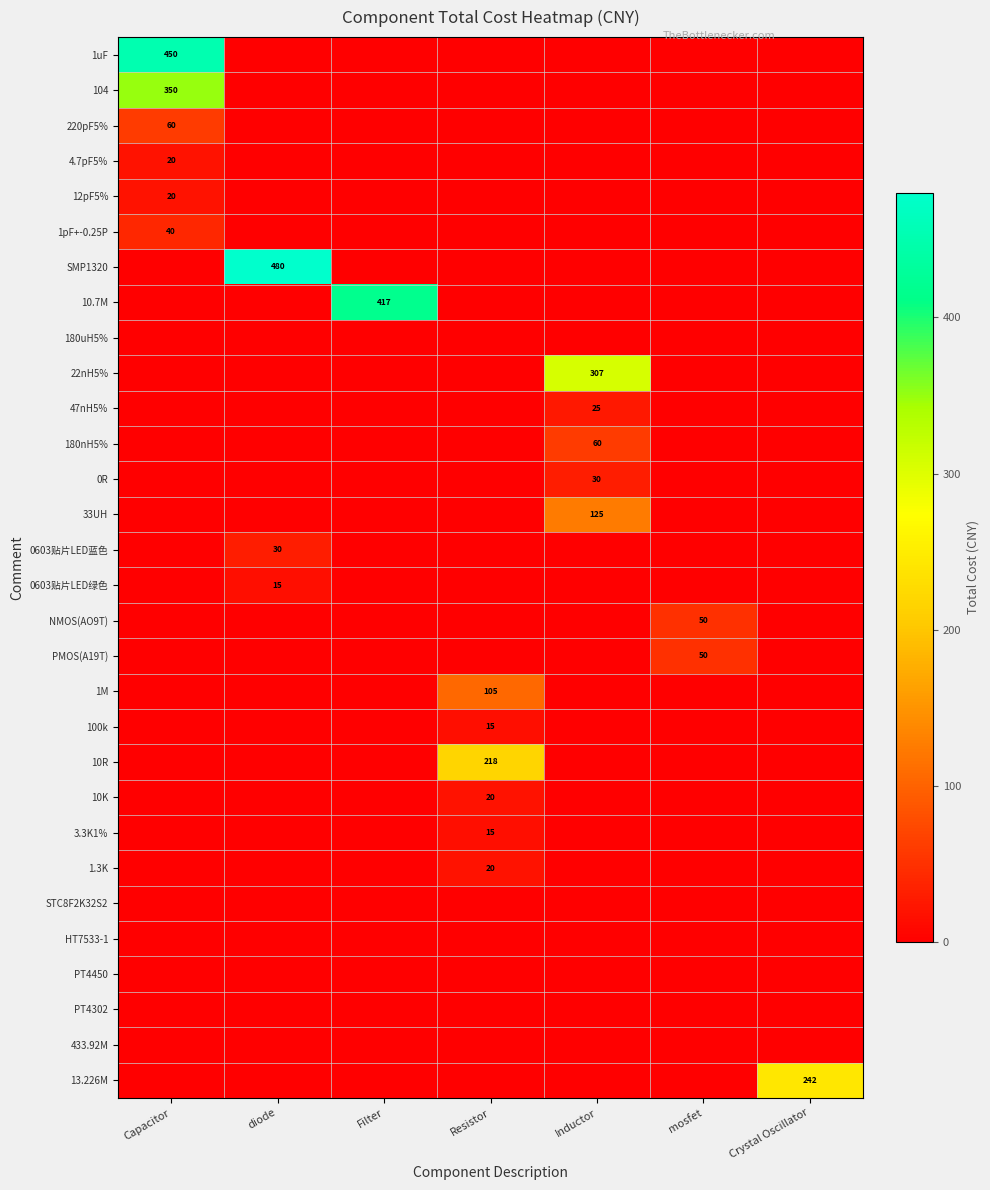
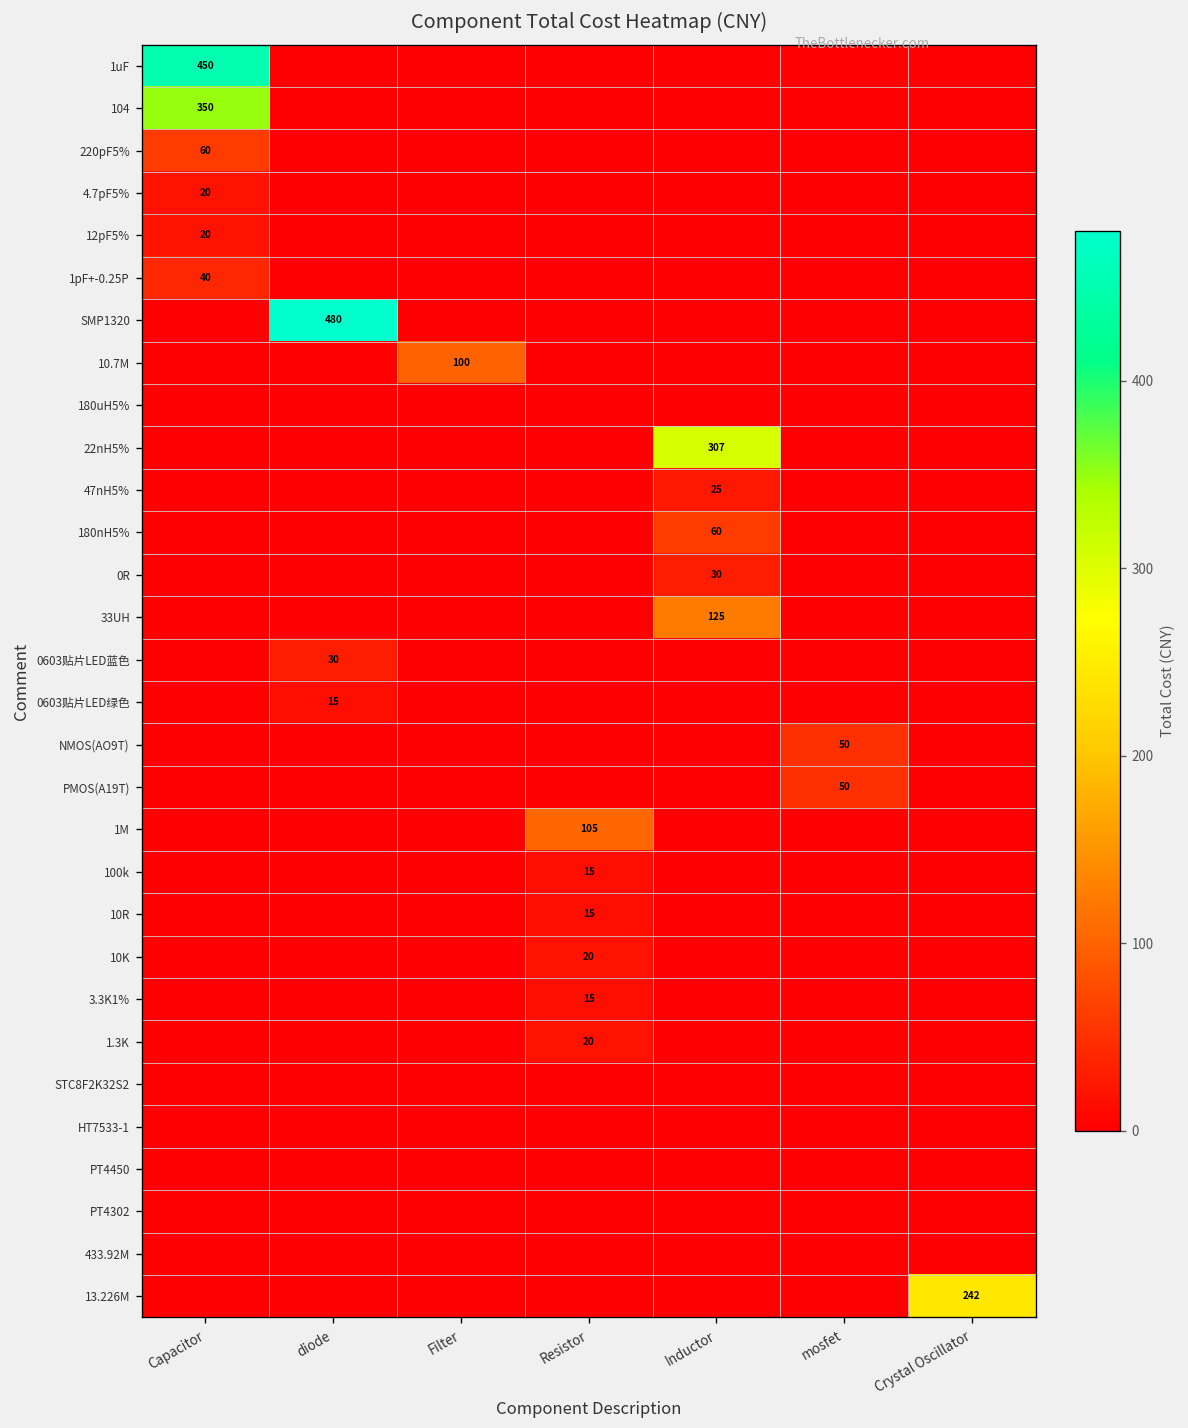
10.7M, Filter: 417 -> 100
10R, Resistor: 218 -> 15
